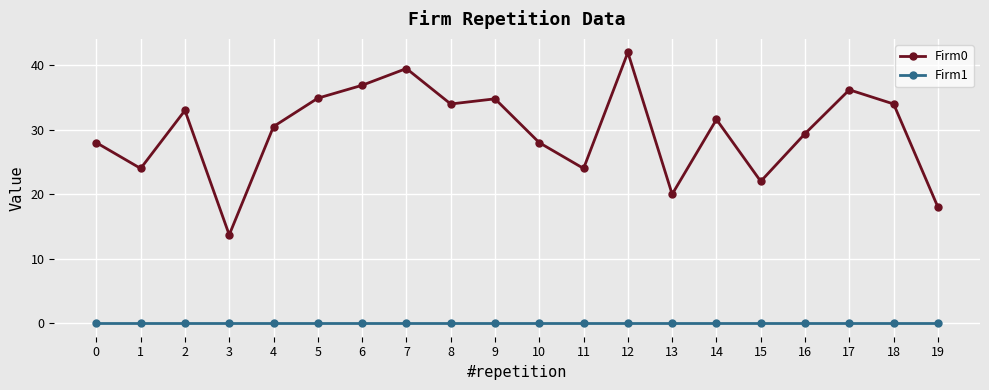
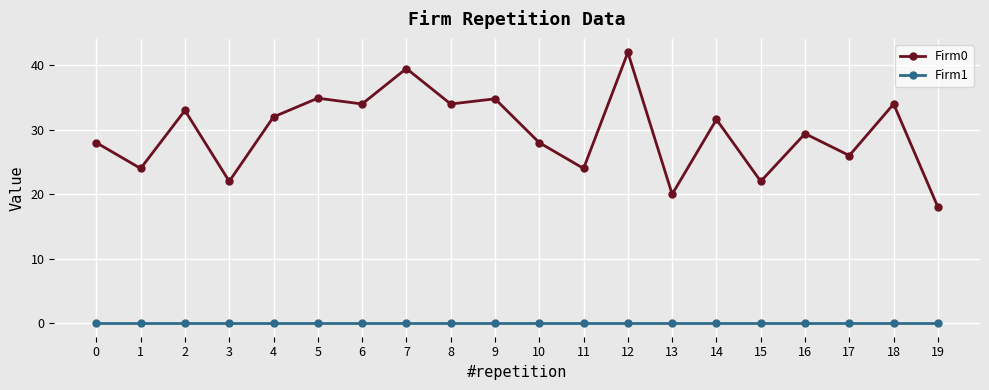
Firm0, 3: 14 -> 22
Firm0, 4: 31 -> 32
Firm0, 6: 37 -> 34
Firm0, 17: 36 -> 26
